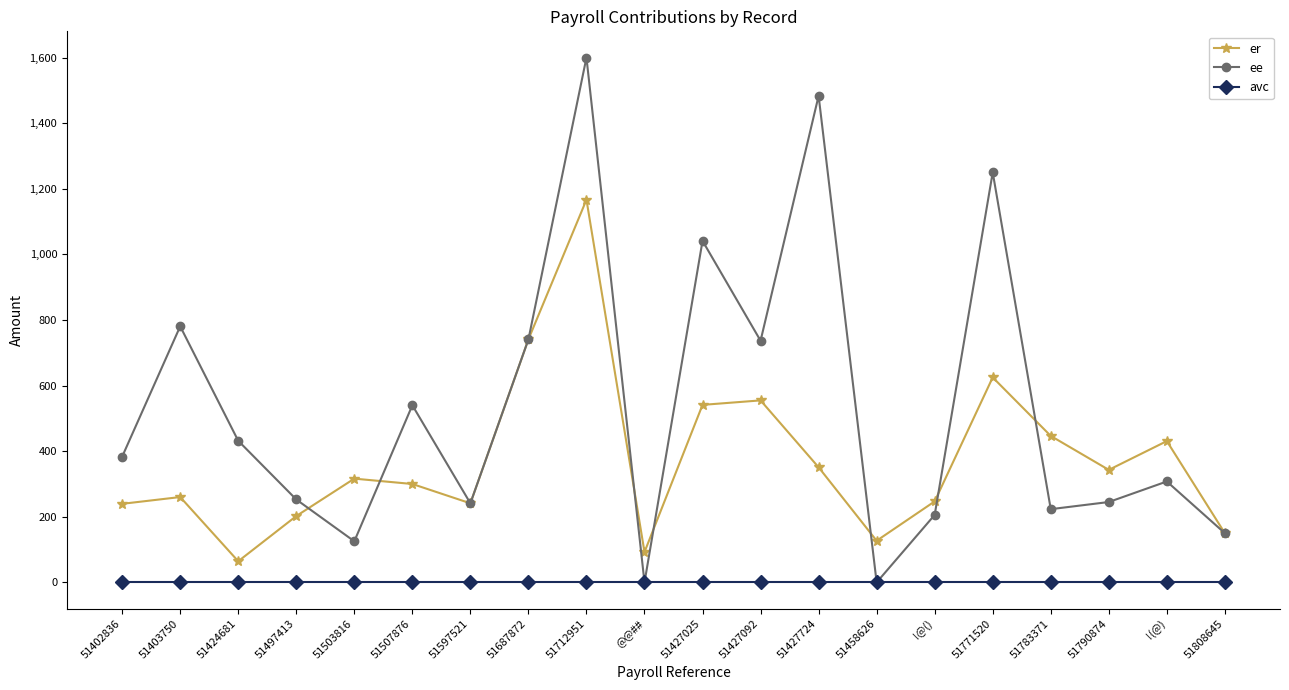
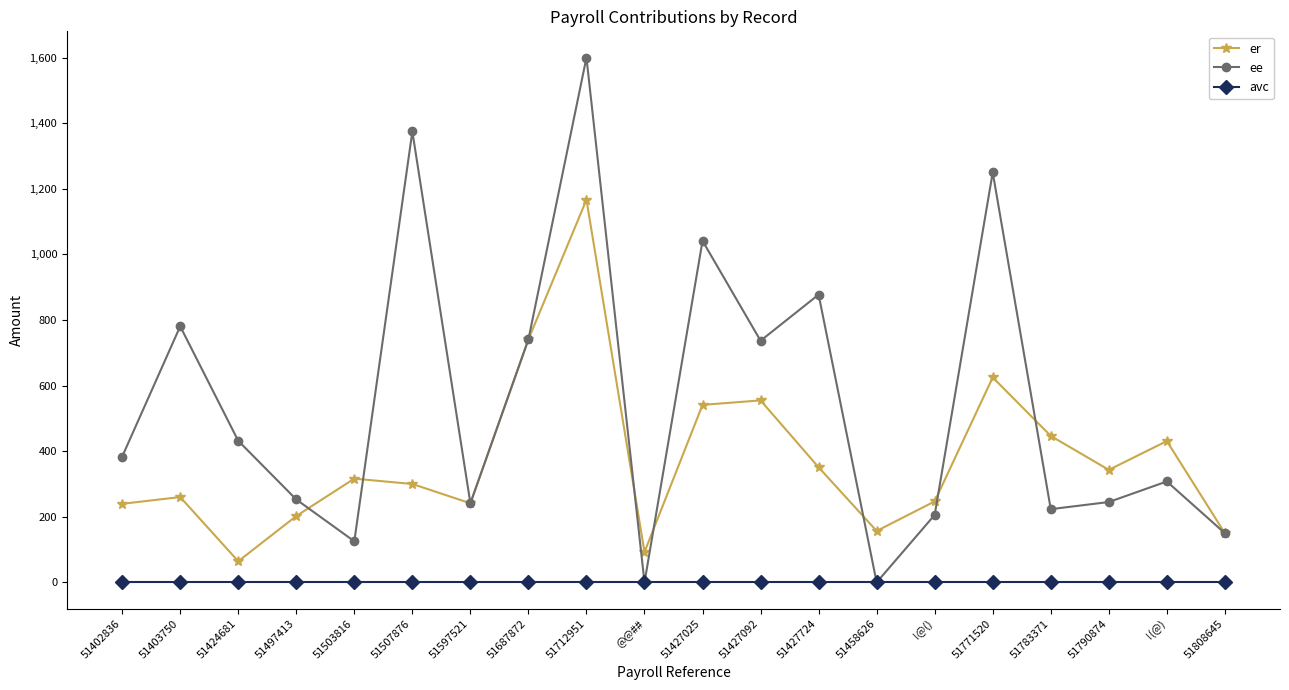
ee, 51507876: 540 -> 1,370
ee, 51427724: 1,480 -> 880
er, 51458626: 130 -> 160
